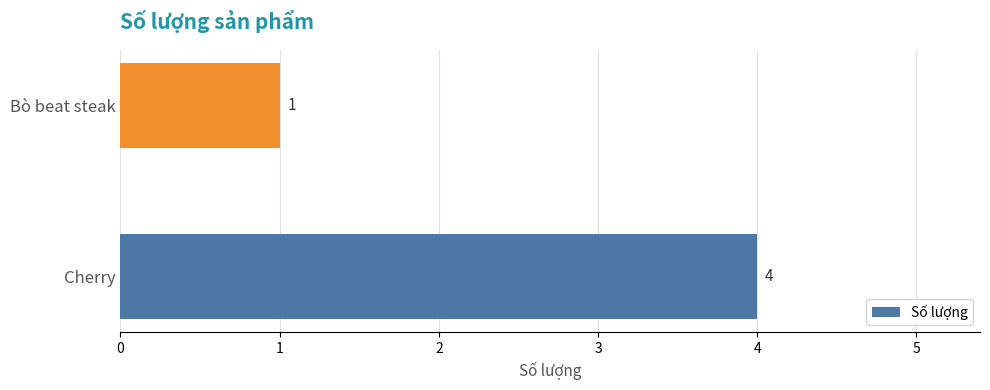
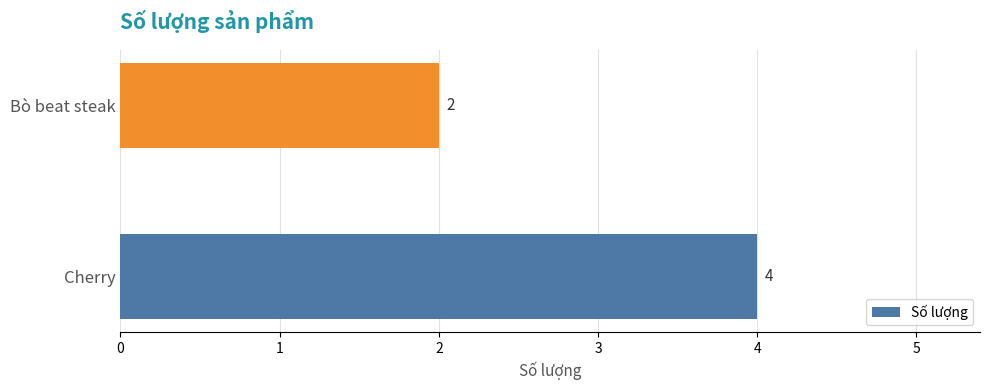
Bò beat steak: 1 -> 2
